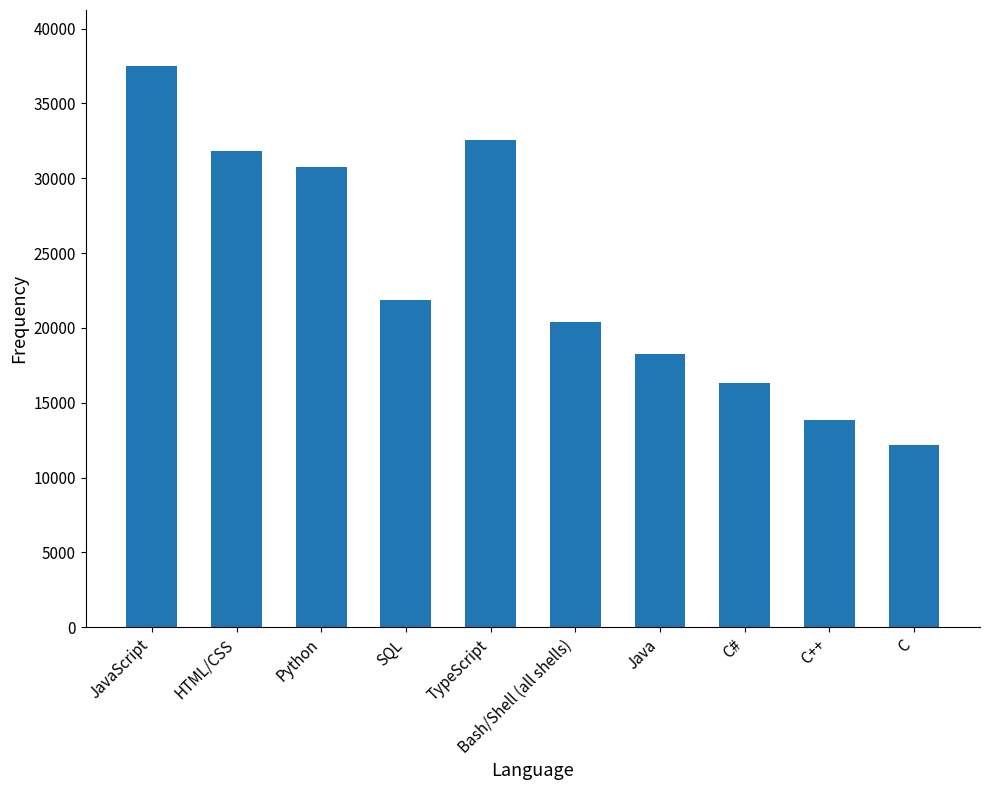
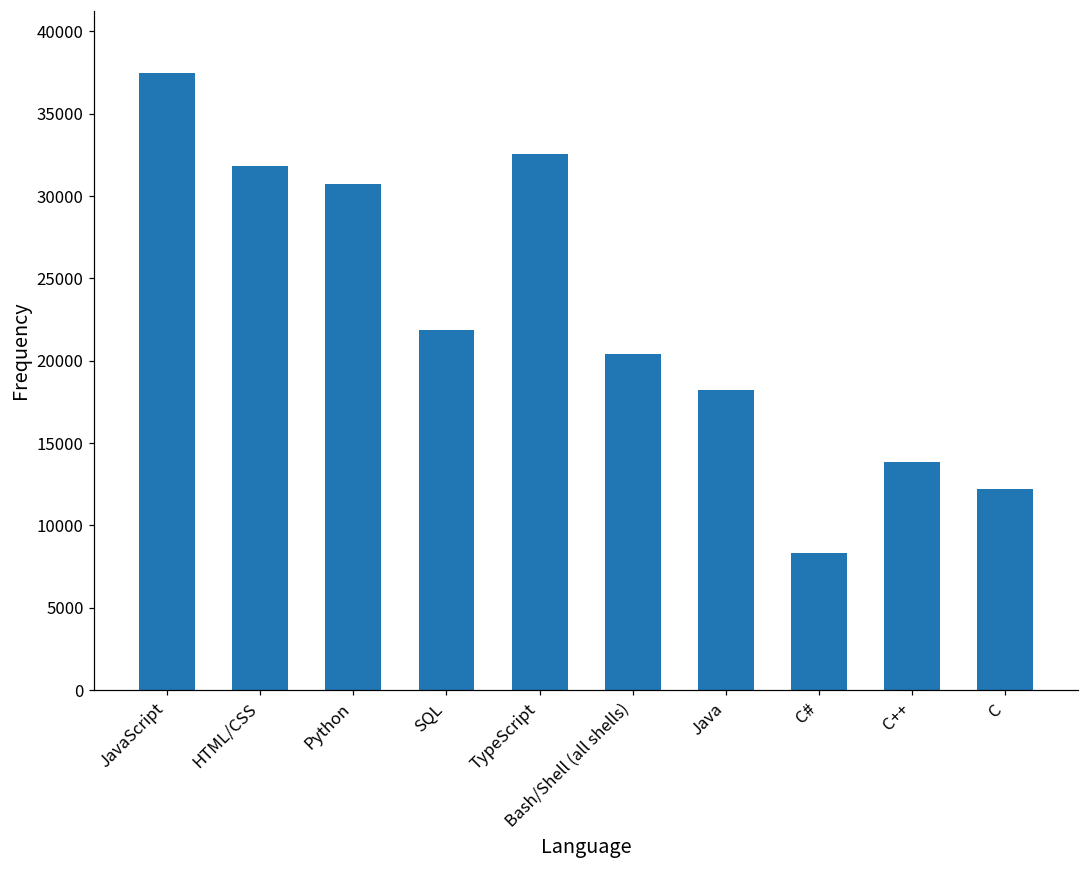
C#: 16300 -> 8300
